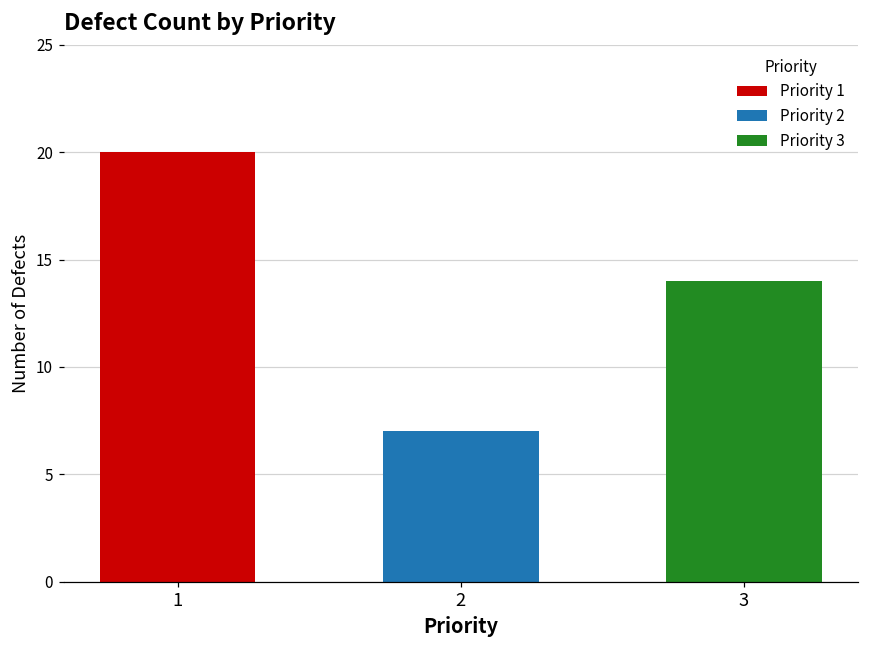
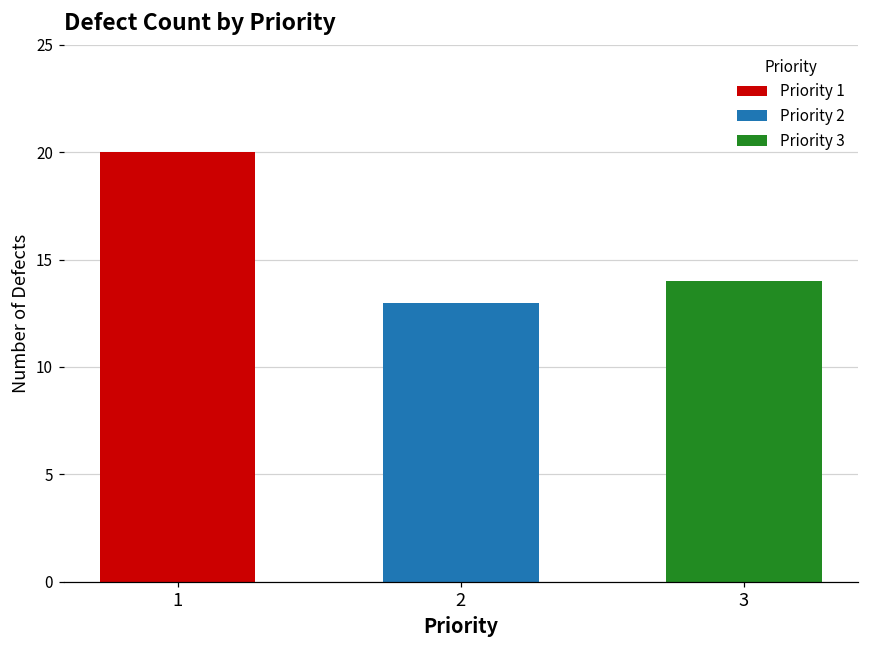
2: 7 -> 13
